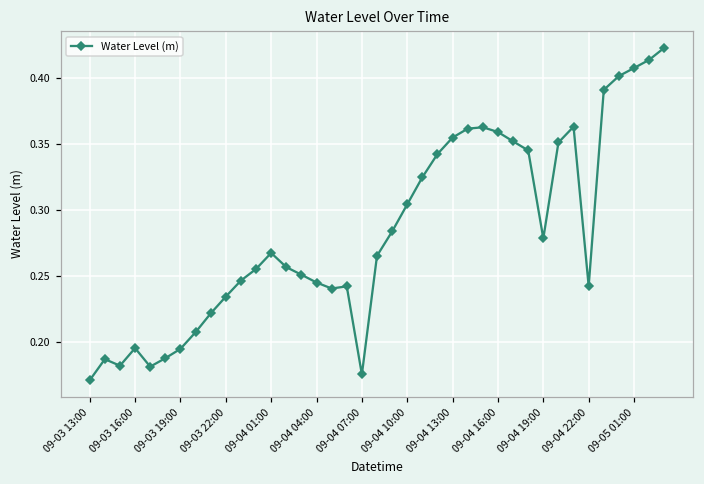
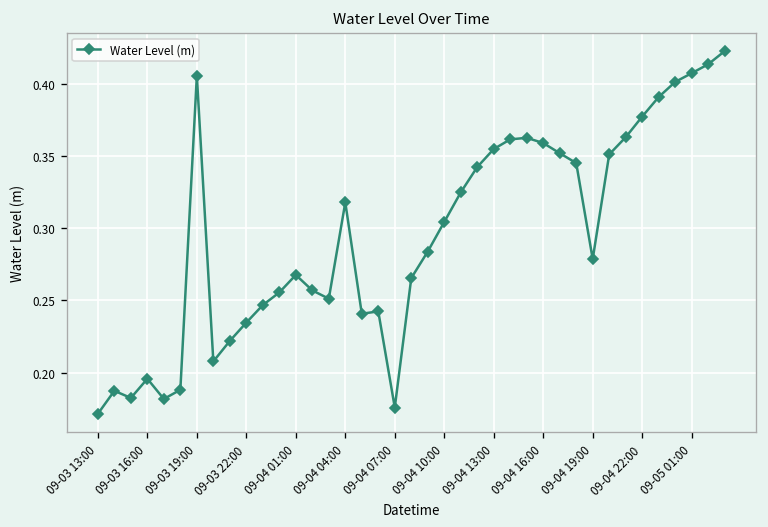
09-03 19:00: 0.195 -> 0.405
09-04 04:00: 0.245 -> 0.318
09-04 22:00: 0.242 -> 0.377
